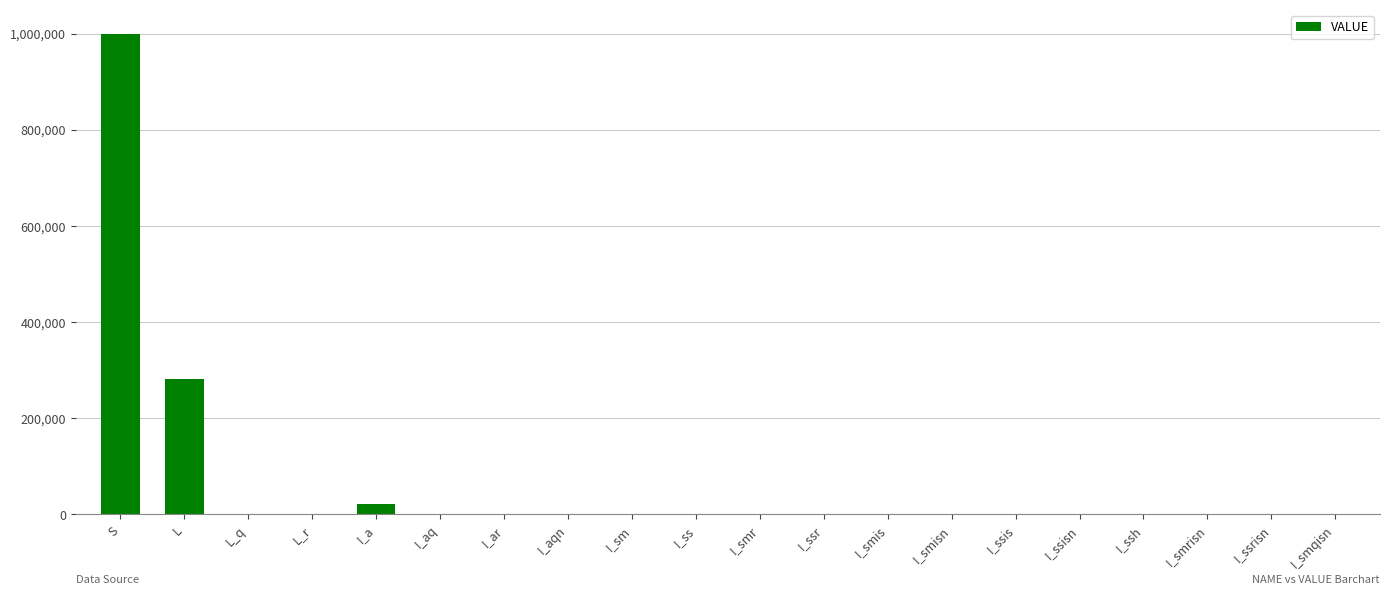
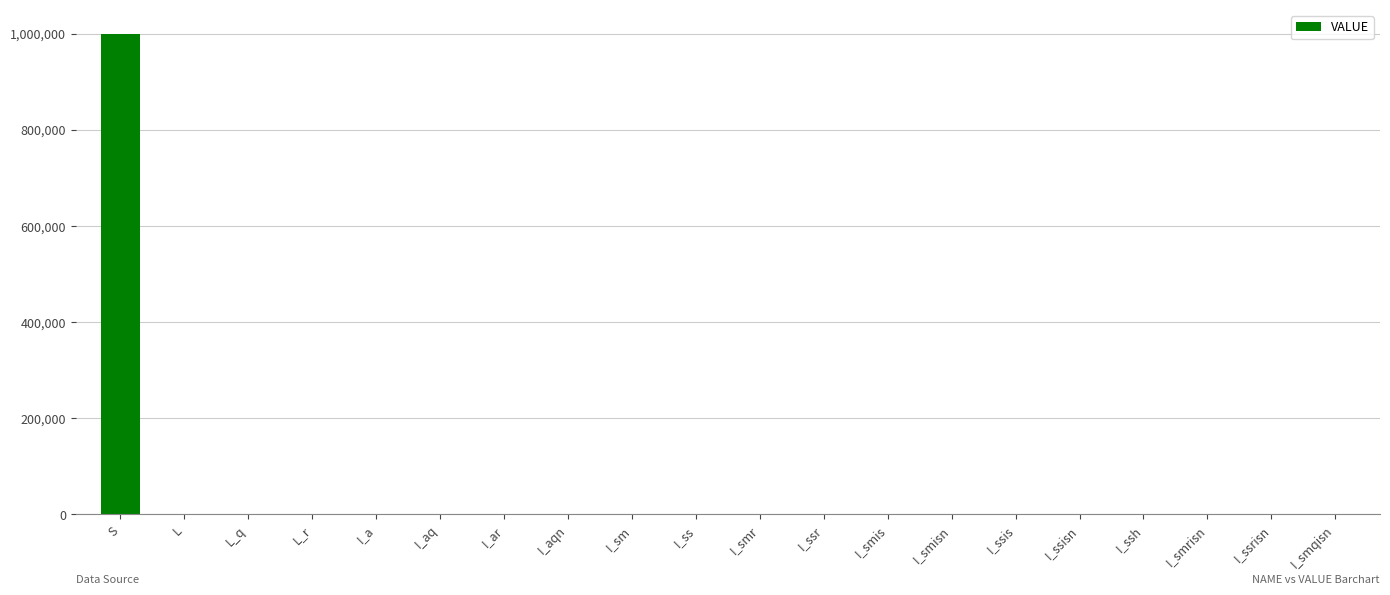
L: 280,000 -> 0
I_a: 20,000 -> 0
